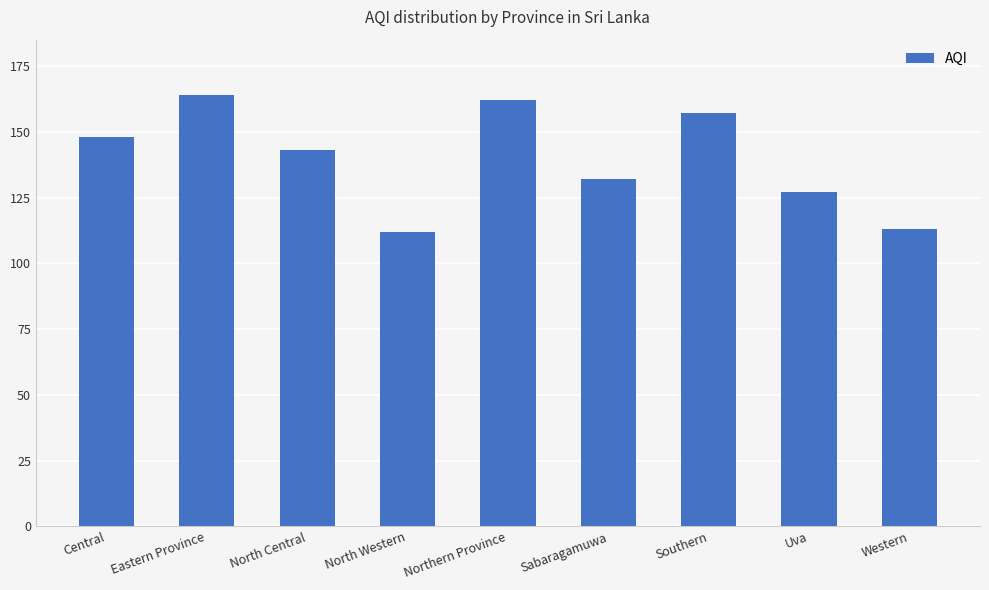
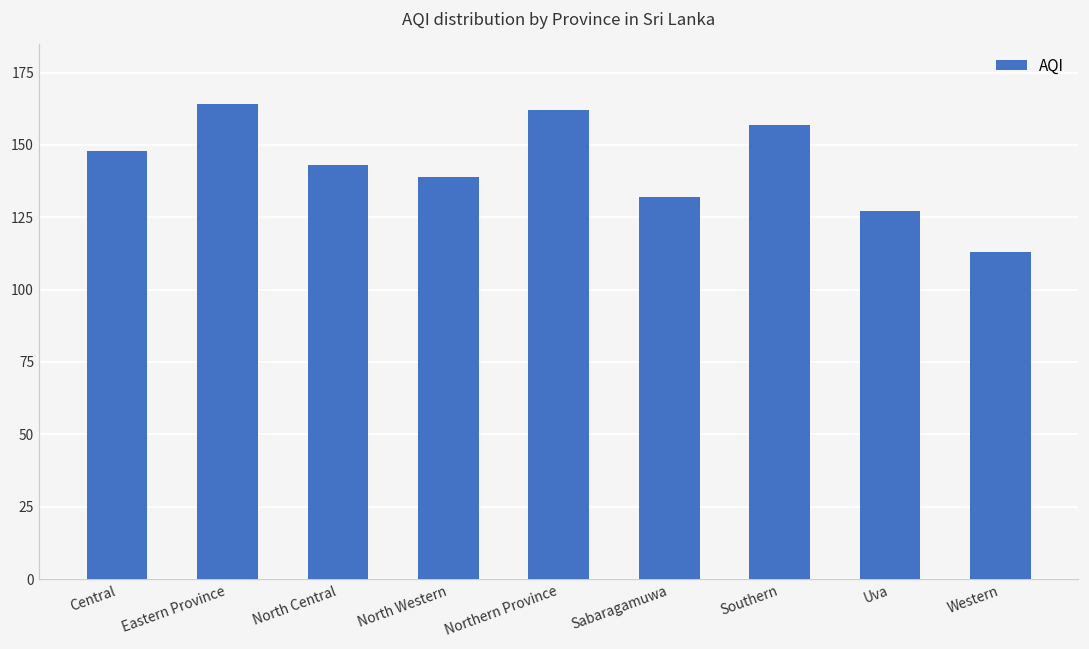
North Western: 112 -> 139
